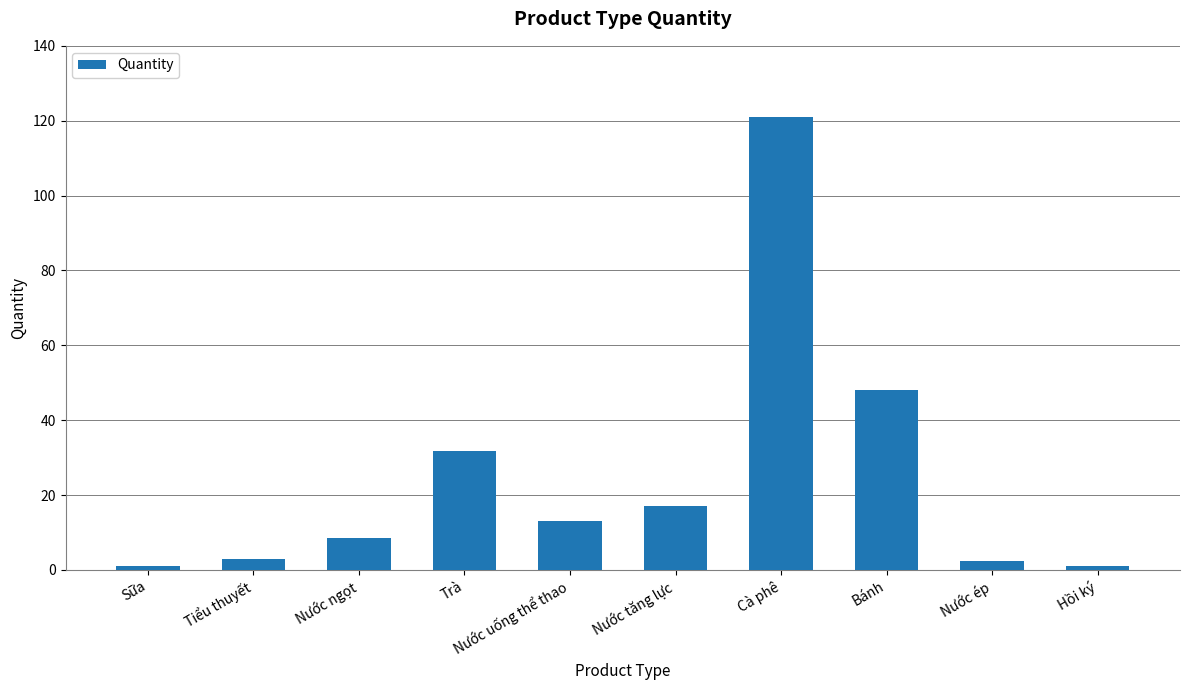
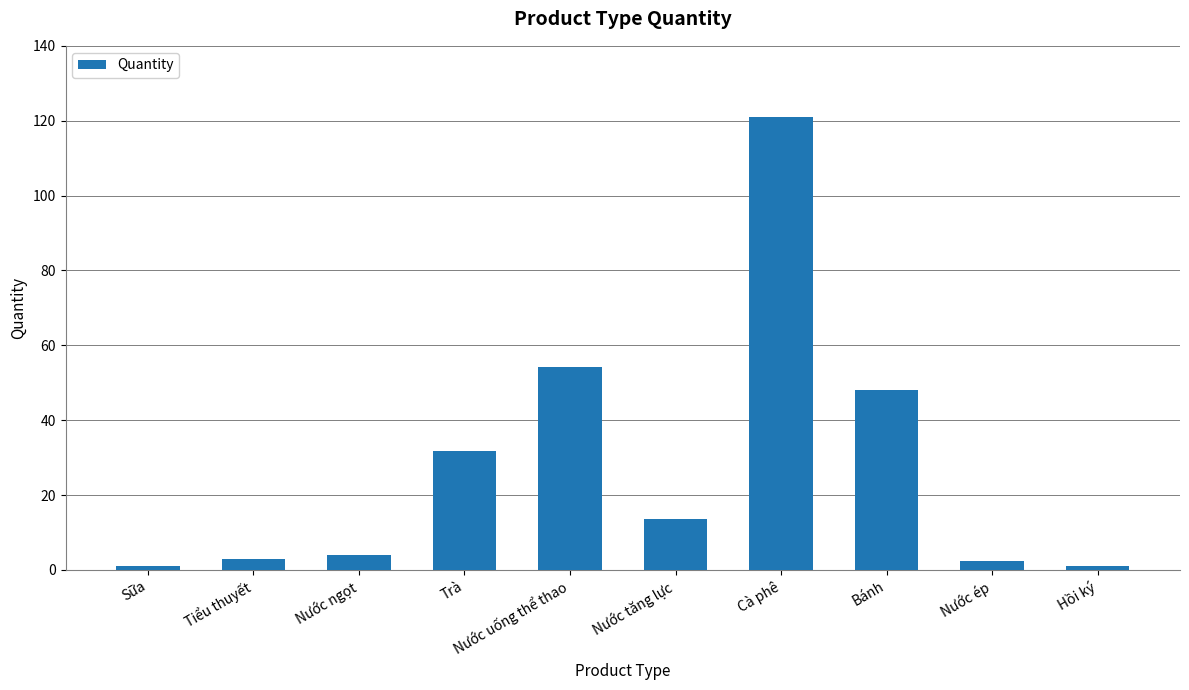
Nước ngọt: 8 -> 4
Nước uống thể thao: 13 -> 54
Nước tăng lực: 17 -> 14
